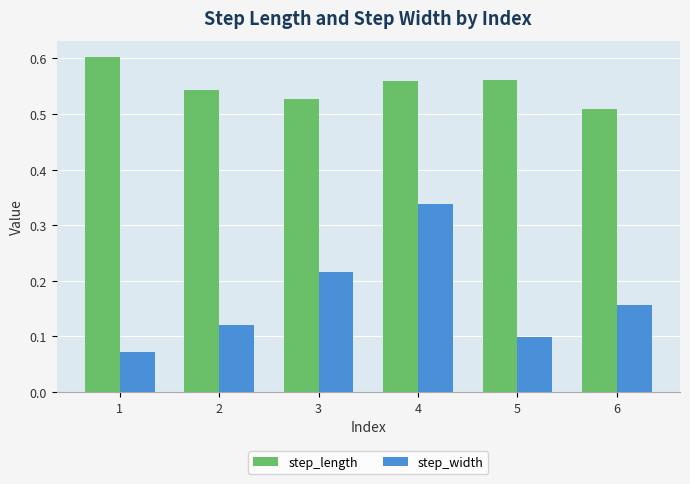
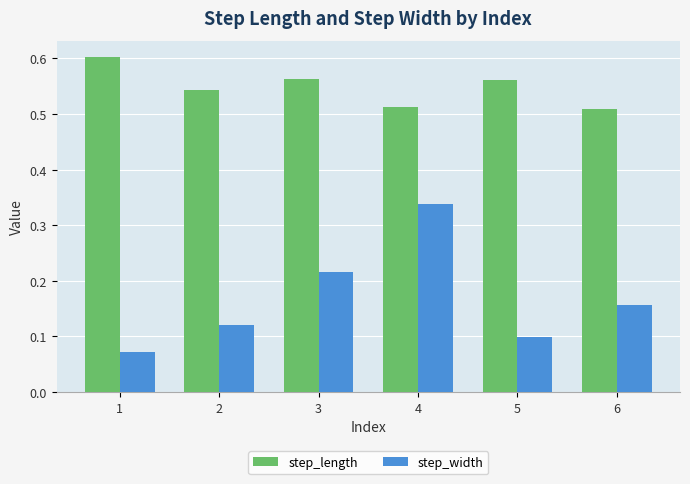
step_length, 3: 0.53 -> 0.56
step_length, 4: 0.56 -> 0.51
